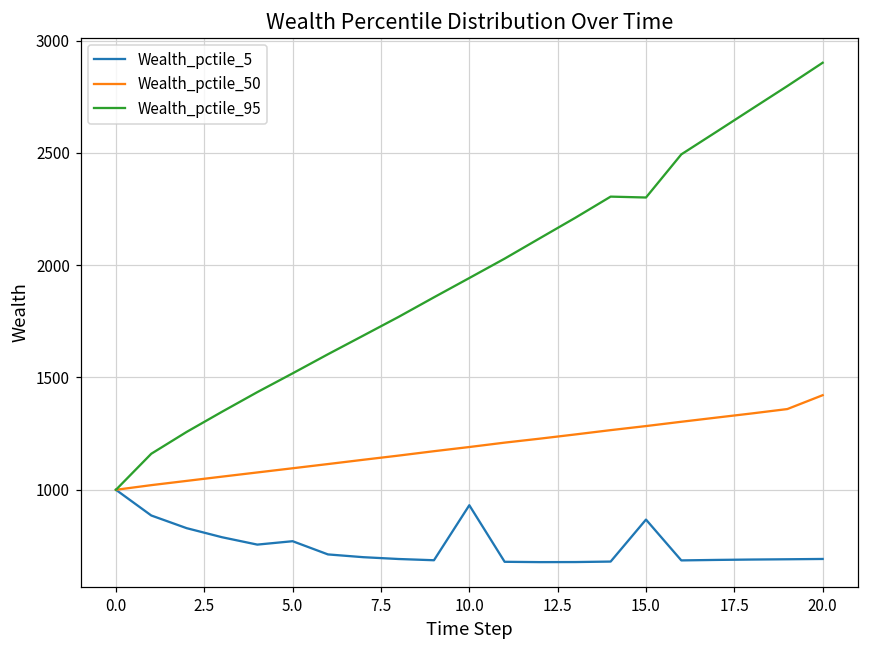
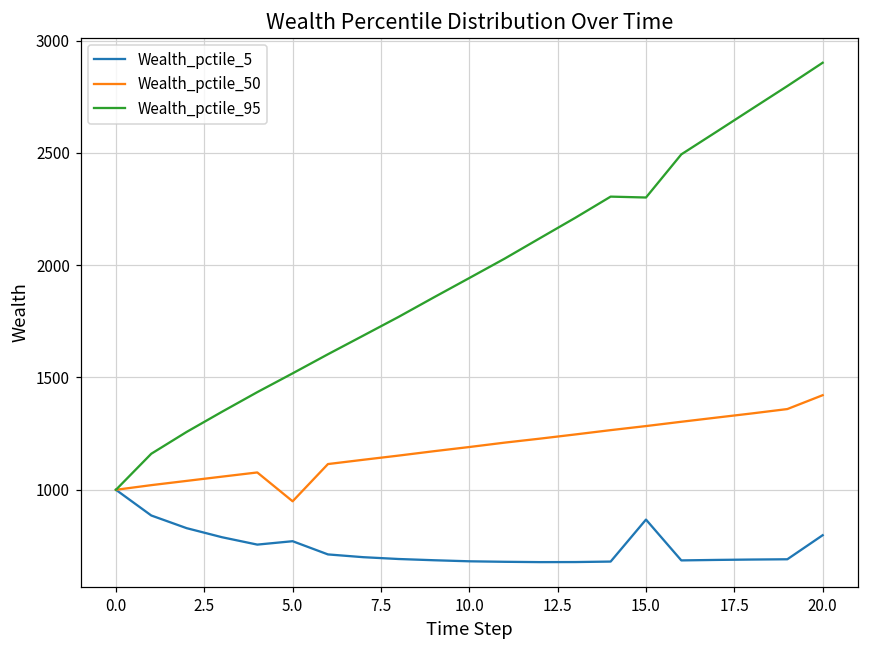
Wealth_pctile_50, 5.0: 1100 -> 950
Wealth_pctile_5, 10.0: 930 -> 680
Wealth_pctile_5, 20.0: 690 -> 800
